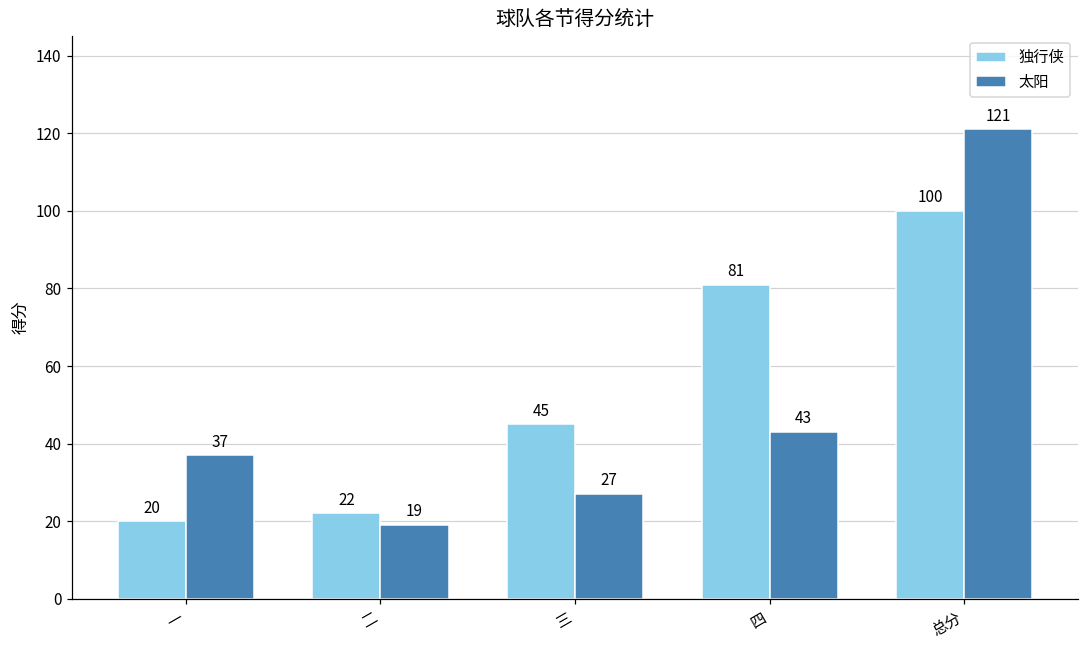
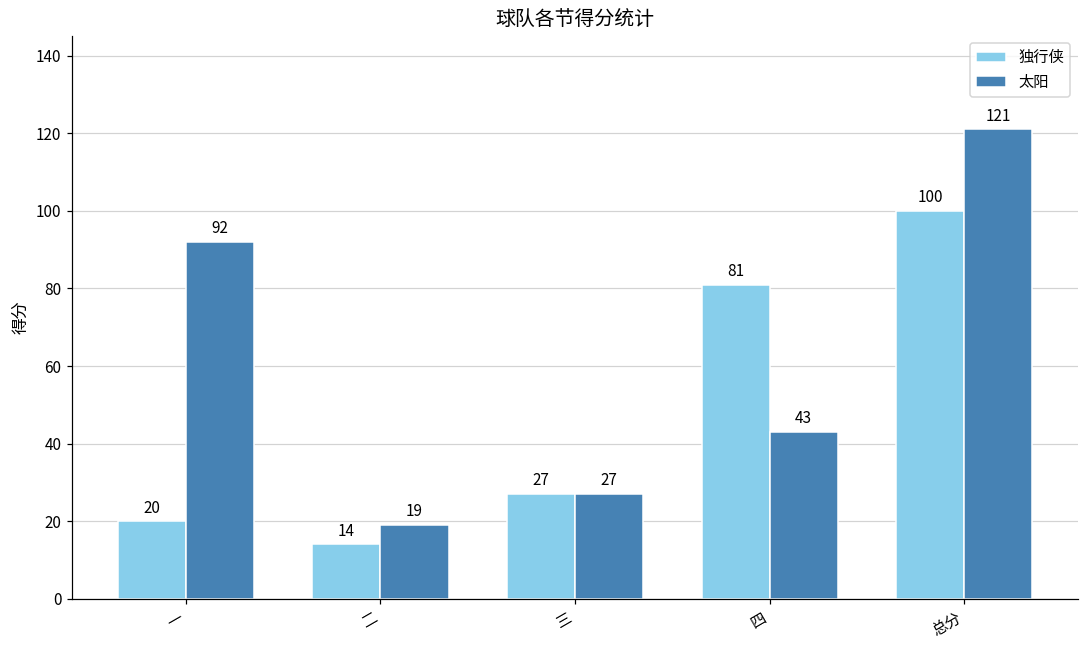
太阳, 一: 37 -> 92
独行侠, 二: 22 -> 14
独行侠, 三: 45 -> 27
